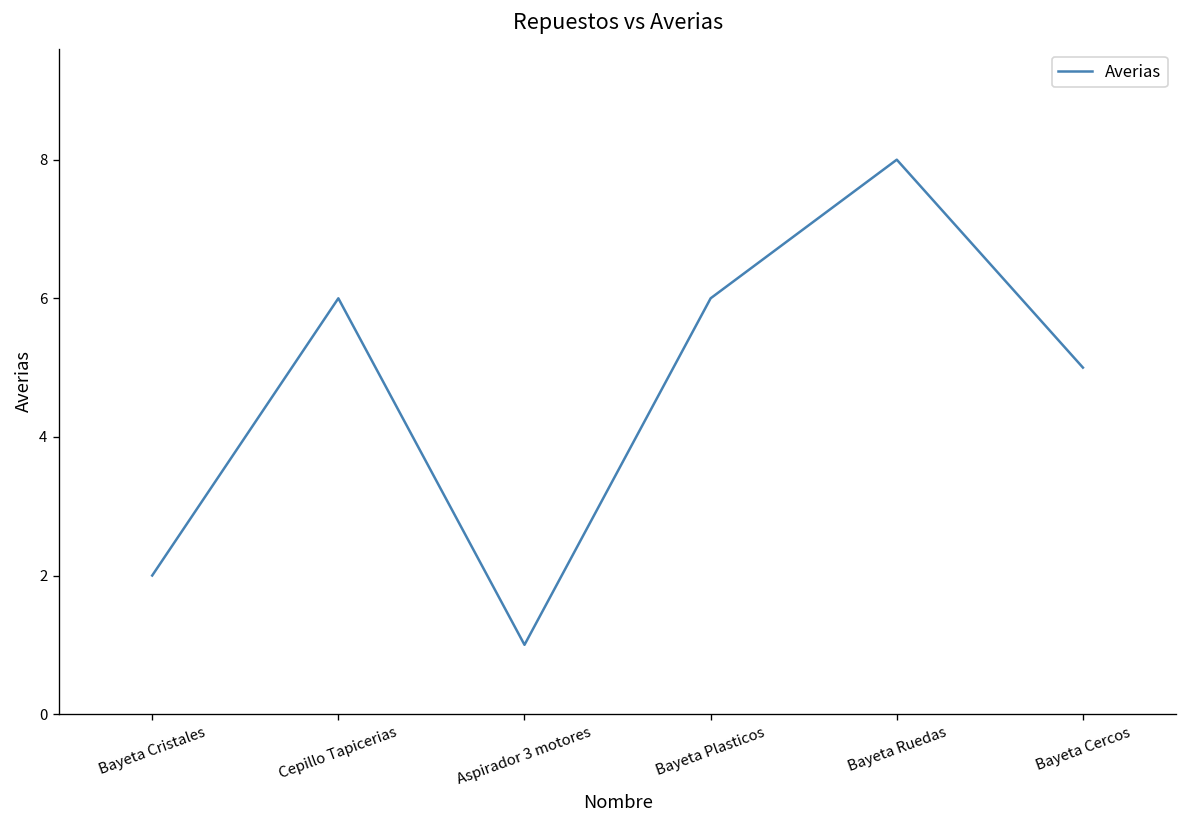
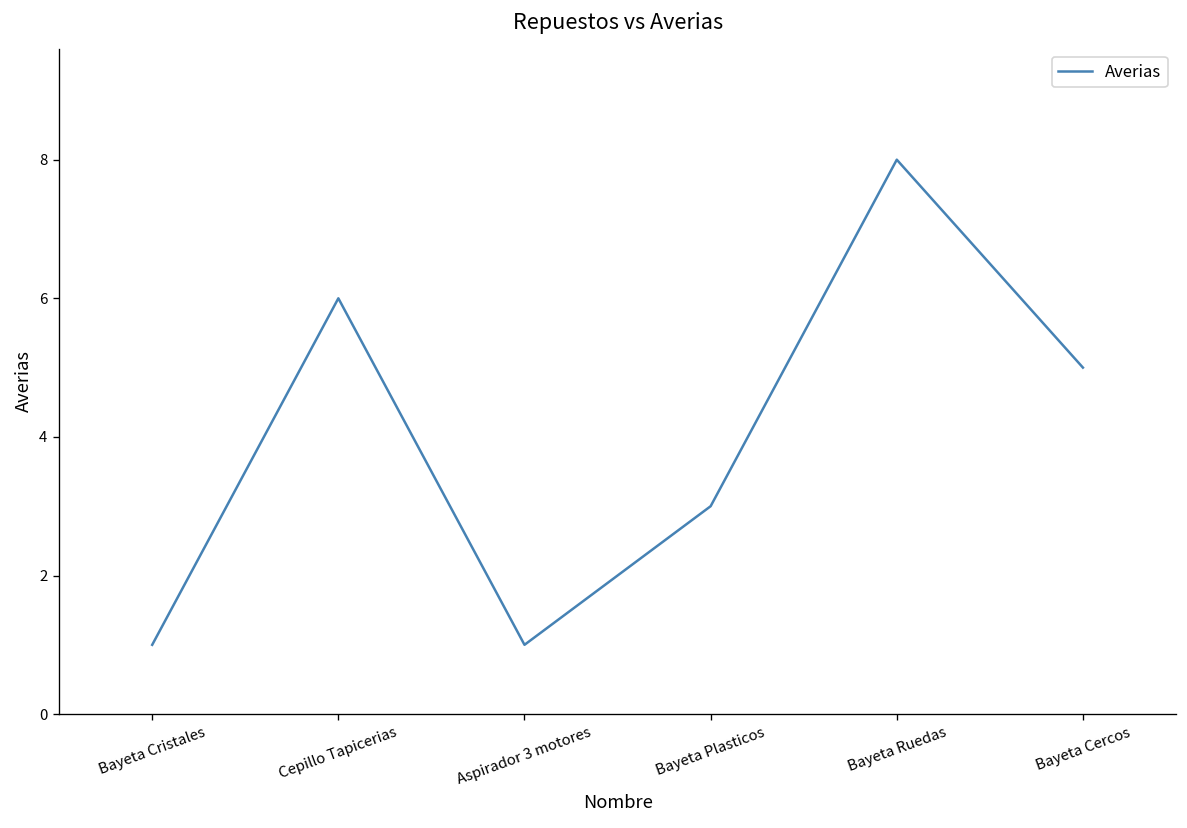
Bayeta Cristales: 2 -> 1
Bayeta Plasticos: 6 -> 3
